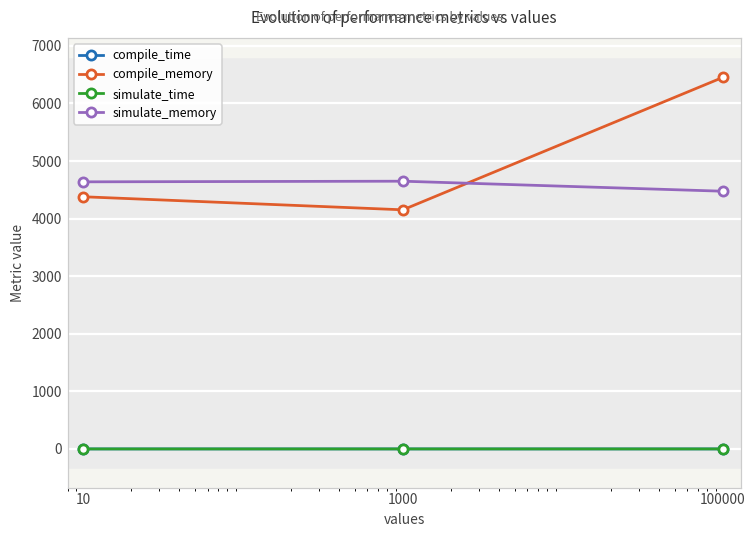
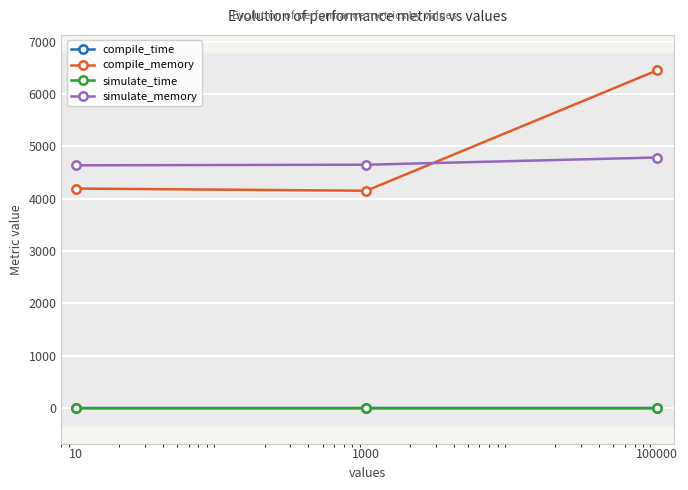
compile_memory, 10: 4400 -> 4200
simulate_memory, 100000: 4500 -> 4800
